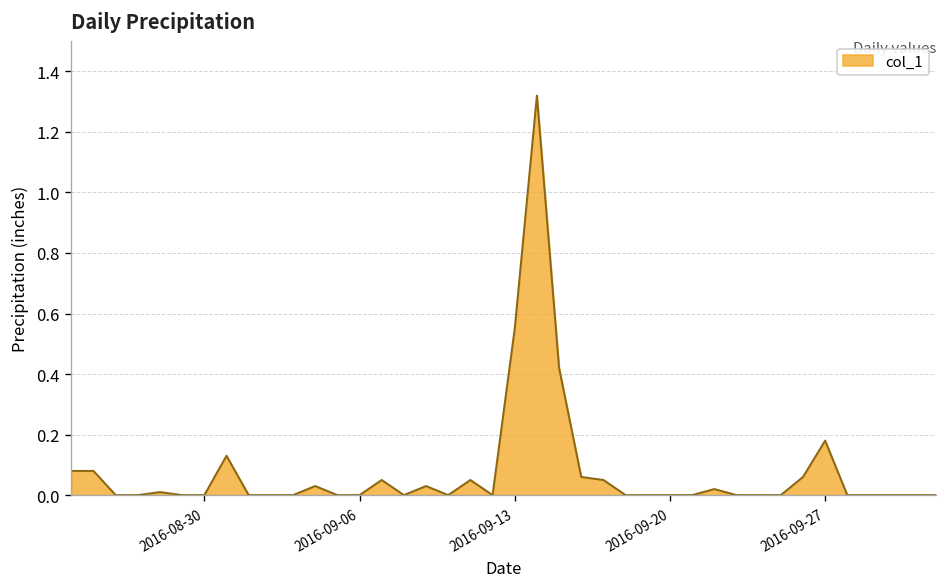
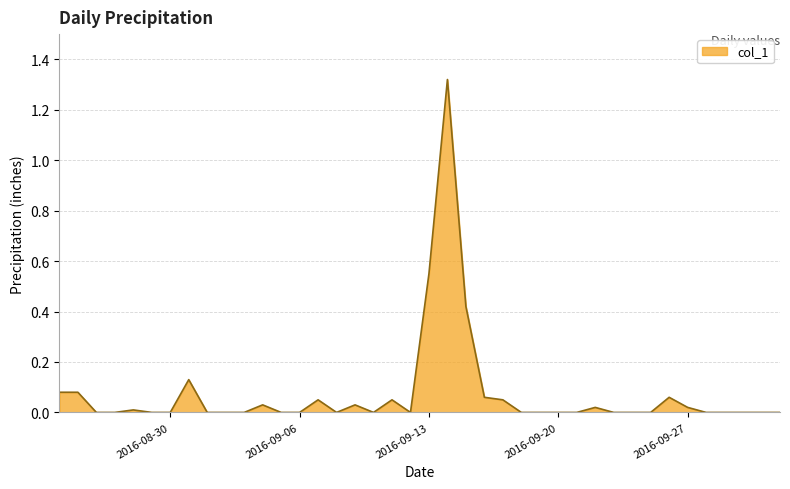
2016-09-27: 0.18 -> 0.02
